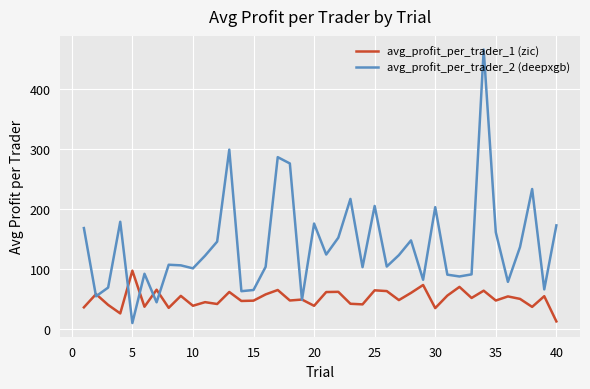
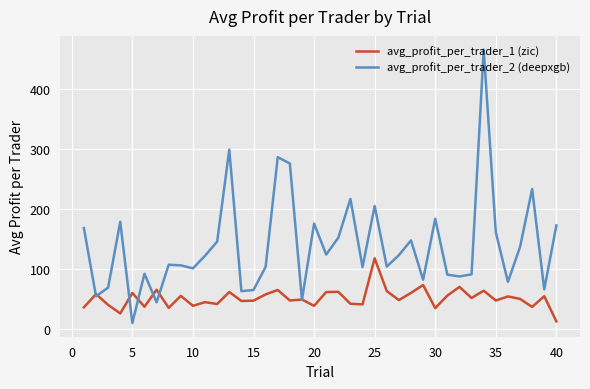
avg_profit_per_trader_1 (zic), 5: 100 -> 60
avg_profit_per_trader_1 (zic), 25: 60 -> 120
avg_profit_per_trader_2 (deepxgb), 30: 200 -> 180
